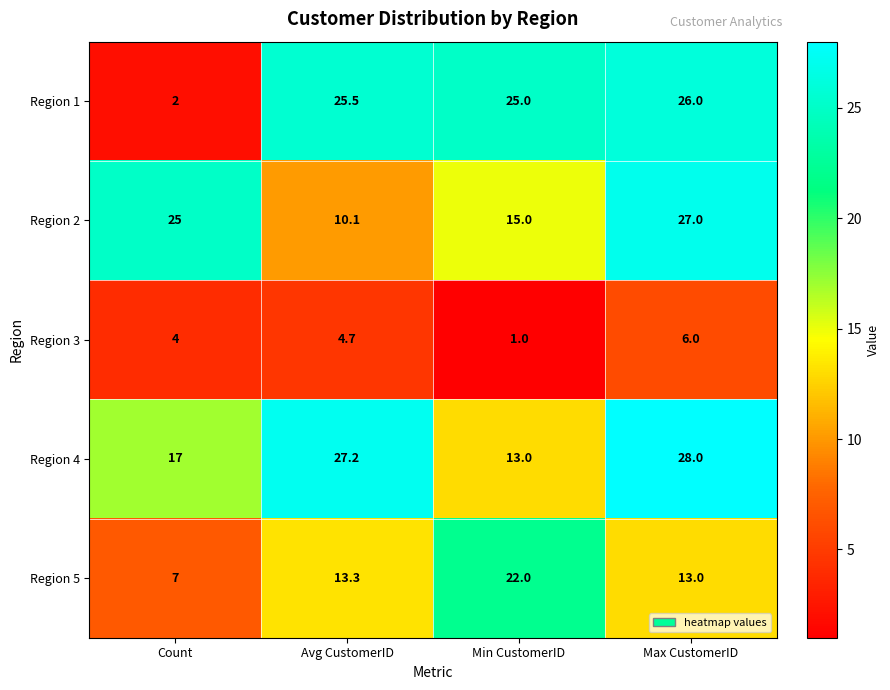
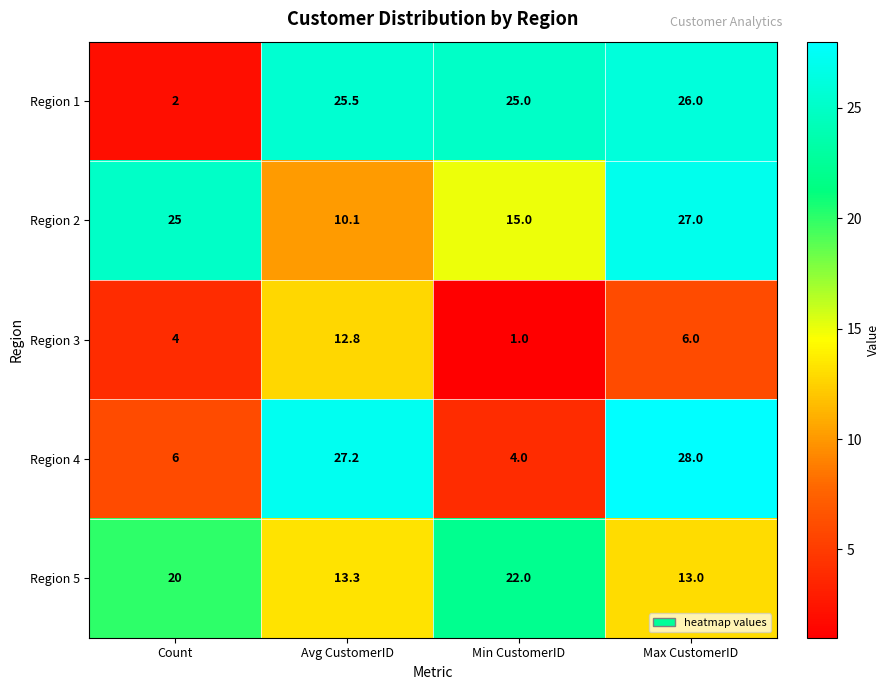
Region 3, Avg CustomerID: 4.7 -> 12.8
Region 4, Count: 17 -> 6
Region 4, Min CustomerID: 13.0 -> 4.0
Region 5, Count: 7 -> 20
